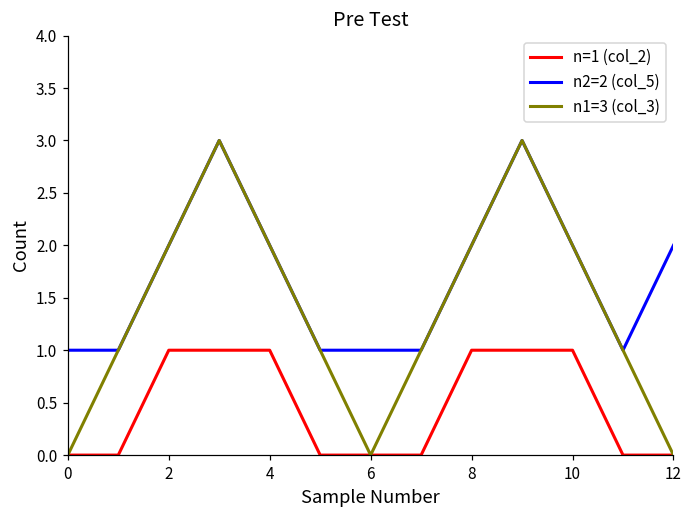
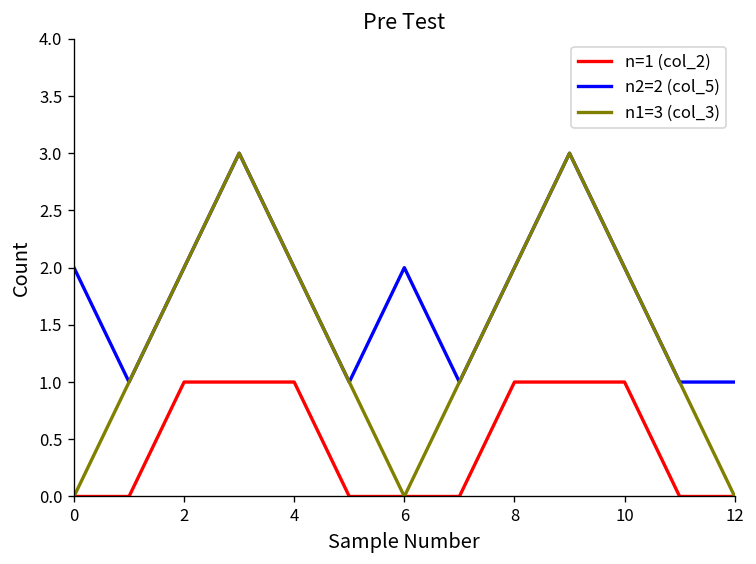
n2=2 (col_5), 0: 1 -> 2
n2=2 (col_5), 6: 1 -> 2
n2=2 (col_5), 12: 2 -> 1
